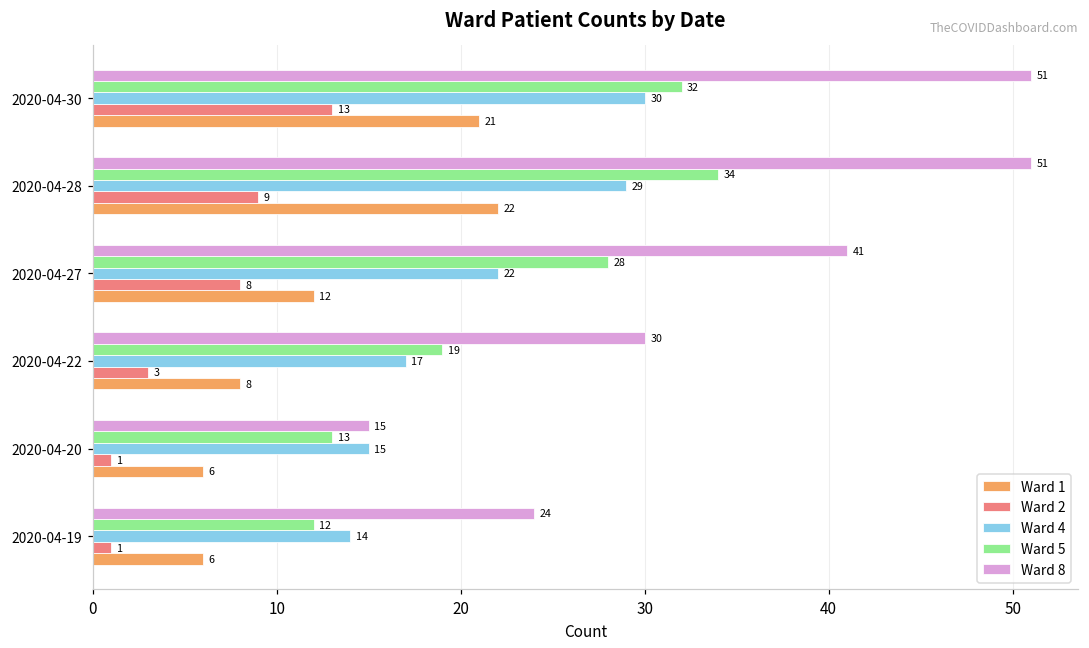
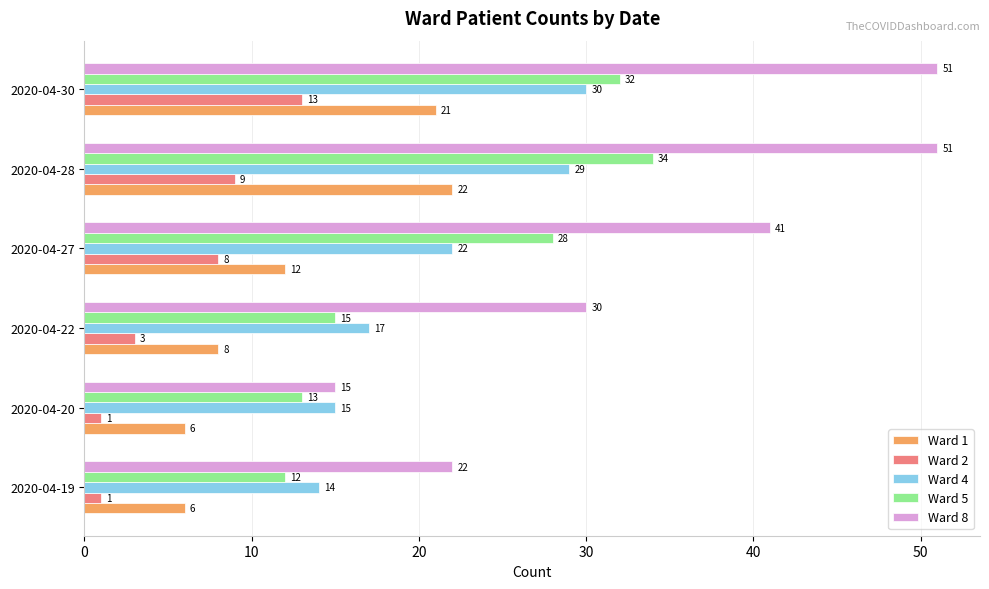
Ward 5, 2020-04-22: 19 -> 15
Ward 8, 2020-04-19: 24 -> 22
